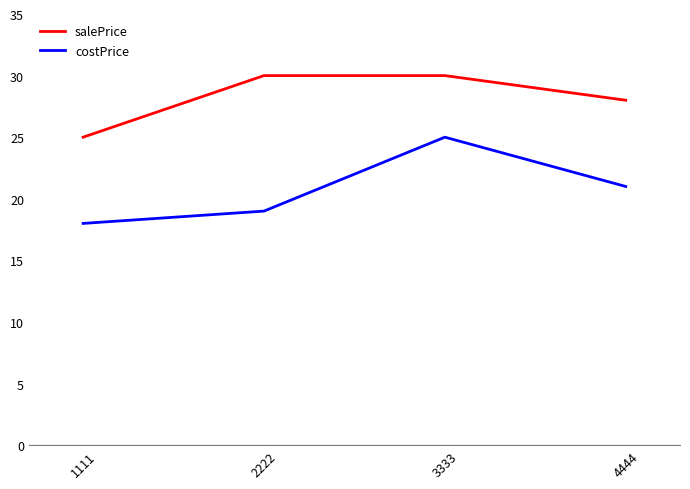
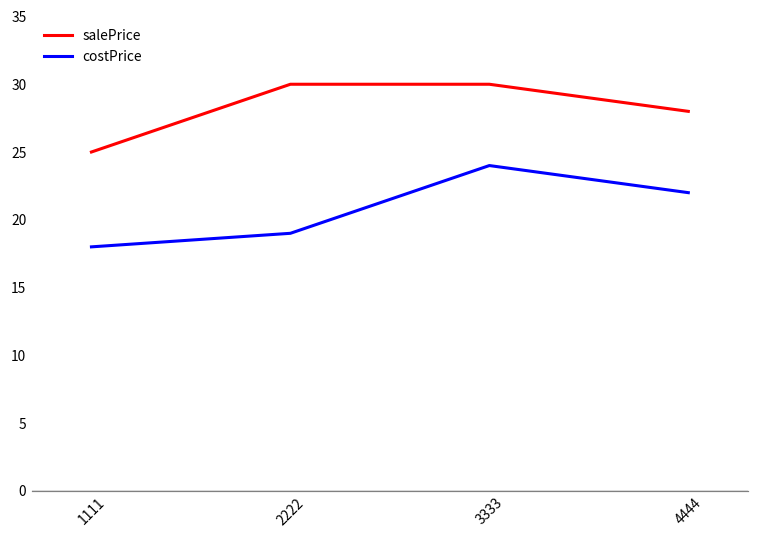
costPrice, 3333: 25 -> 24
costPrice, 4444: 21 -> 22
